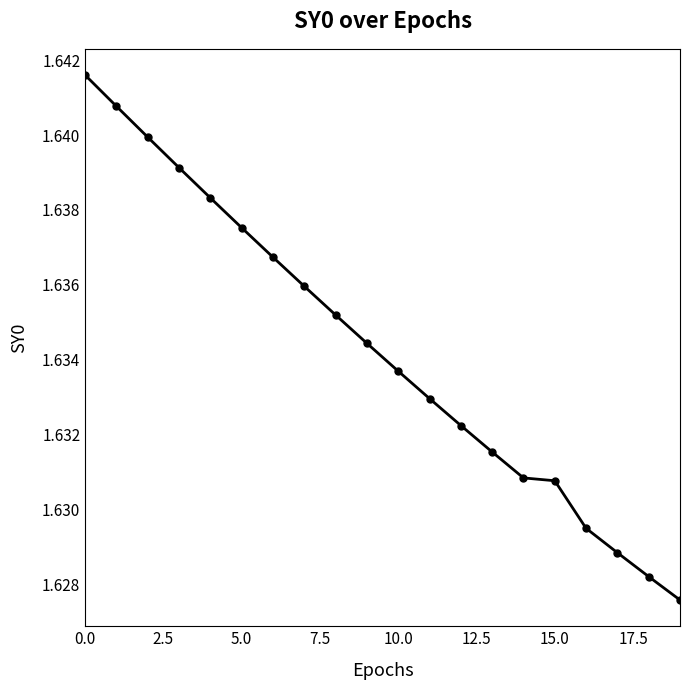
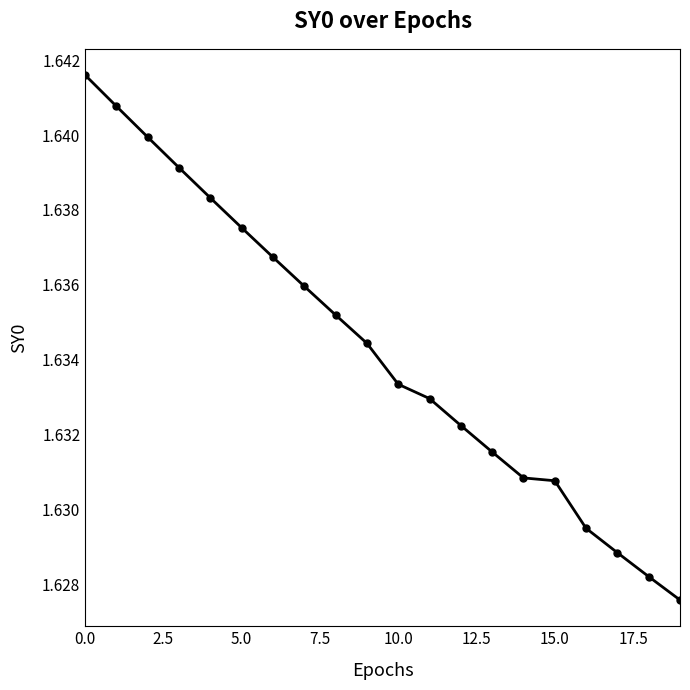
10.0: 1.6337 -> 1.6333
